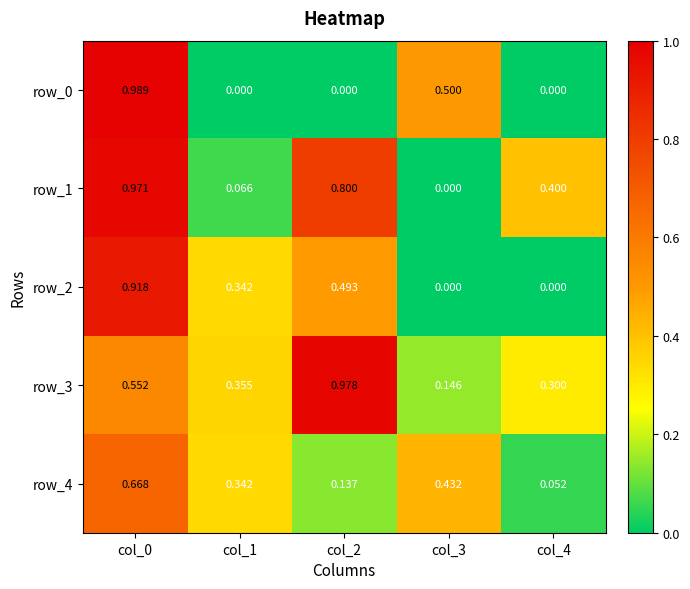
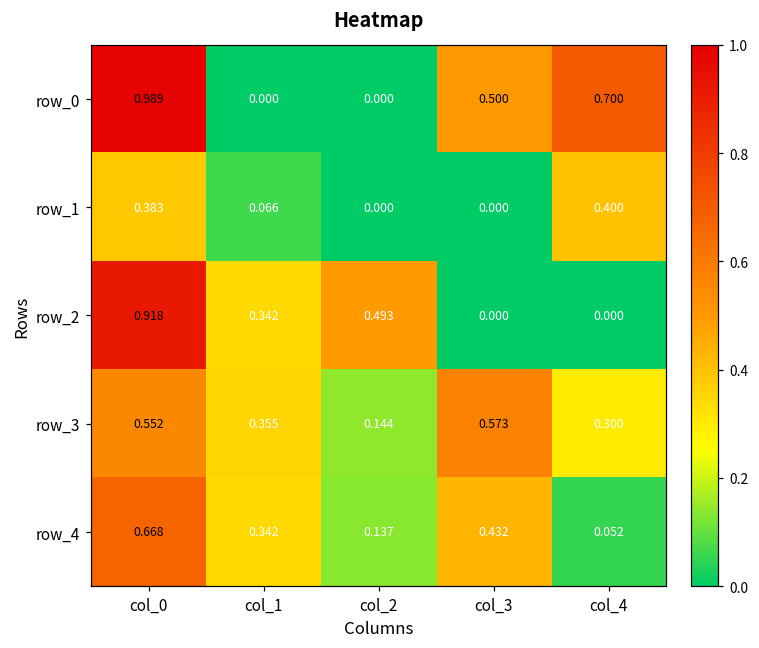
row_0, col_4: 0.000 -> 0.700
row_1, col_0: 0.971 -> 0.383
row_1, col_2: 0.800 -> 0.000
row_3, col_2: 0.978 -> 0.144
row_3, col_3: 0.146 -> 0.573
